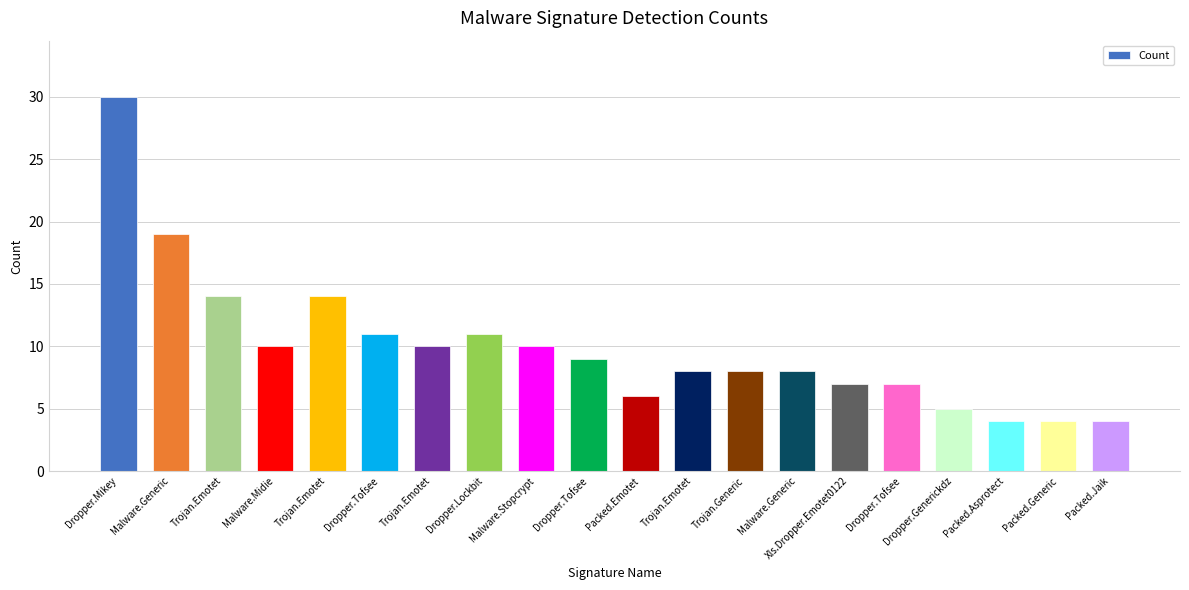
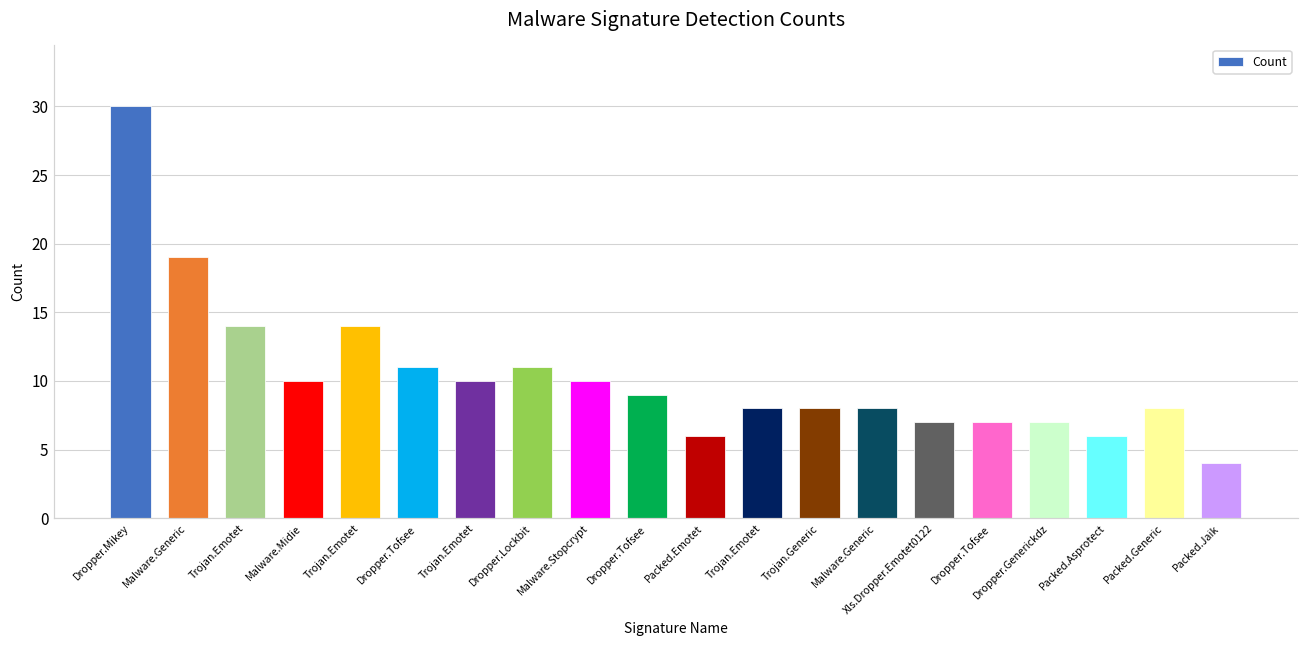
Dropper.Generickdz: 5 -> 7
Packed.Asprotect: 4 -> 6
Packed.Generic: 4 -> 8
